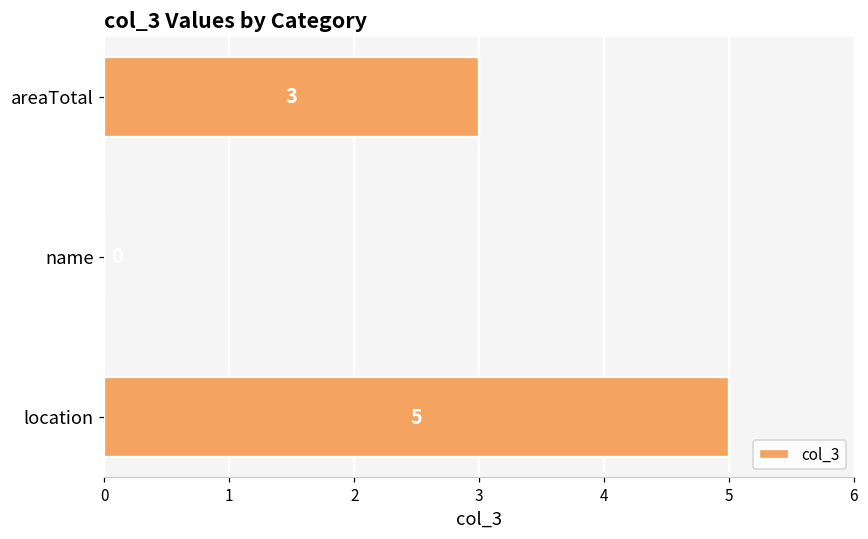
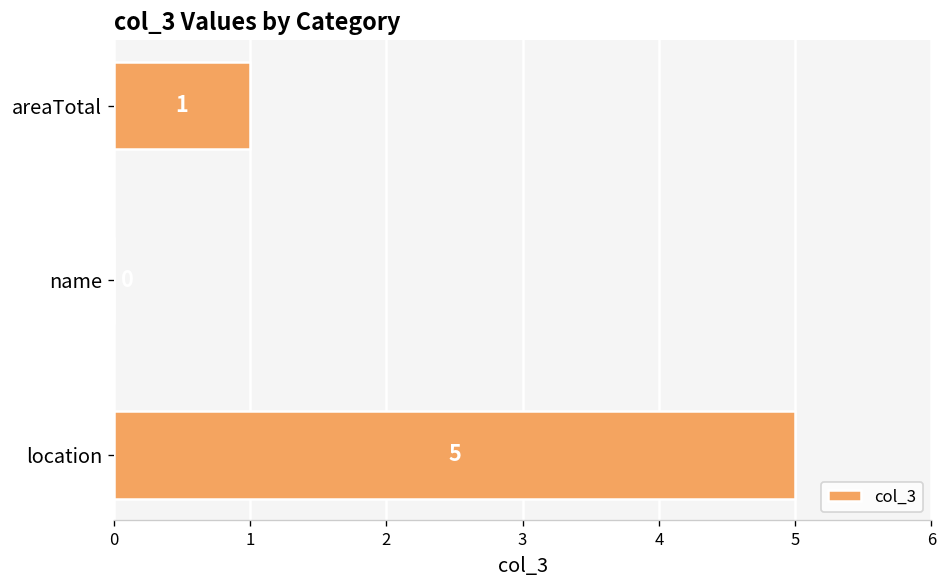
areaTotal: 3 -> 1
